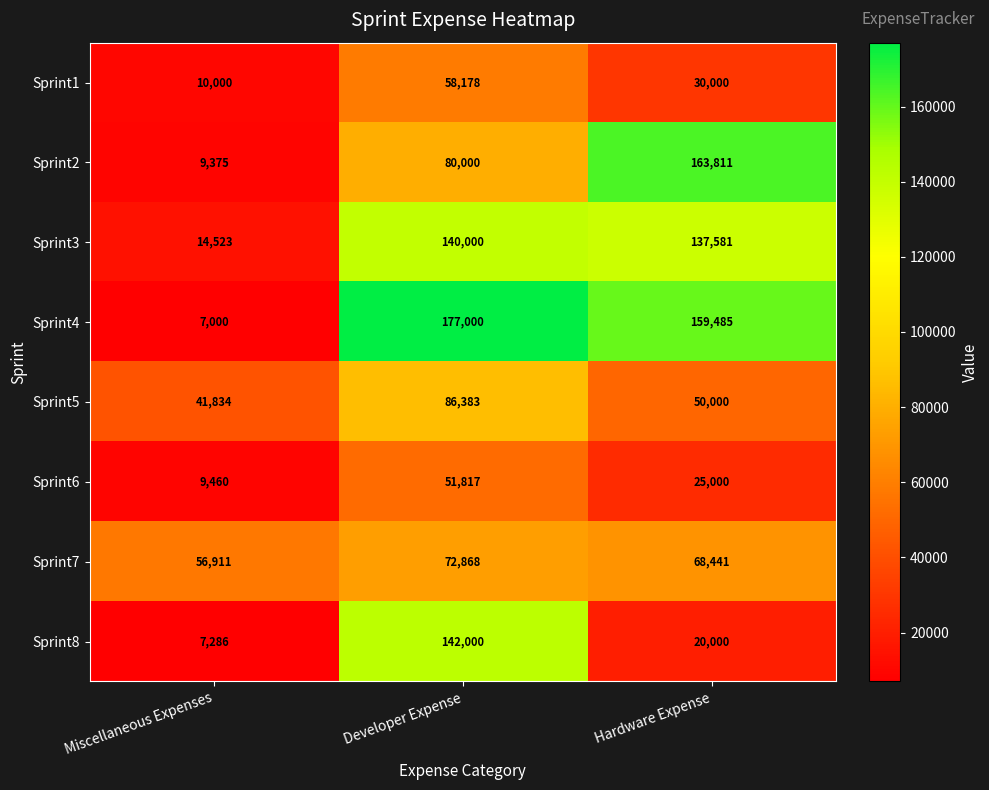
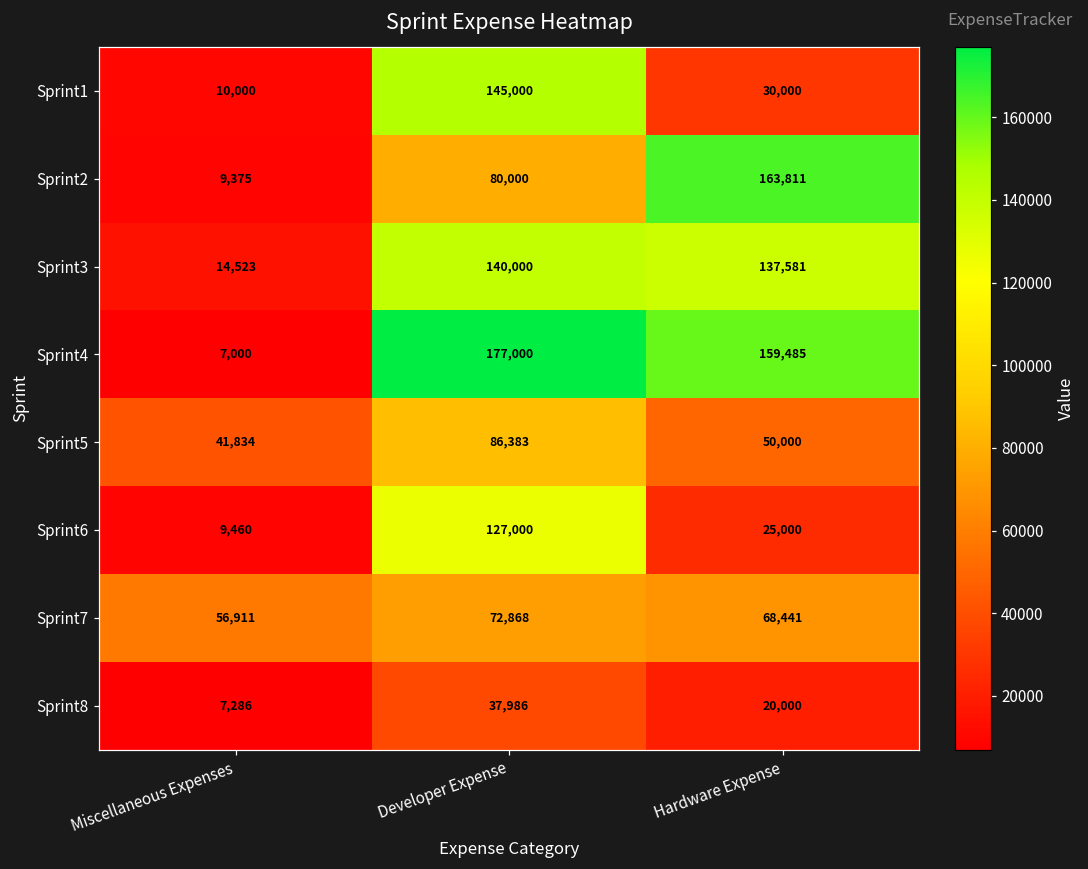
Sprint1, Developer Expense: 58,178 -> 145,000
Sprint6, Developer Expense: 51,817 -> 127,000
Sprint8, Developer Expense: 142,000 -> 37,986
